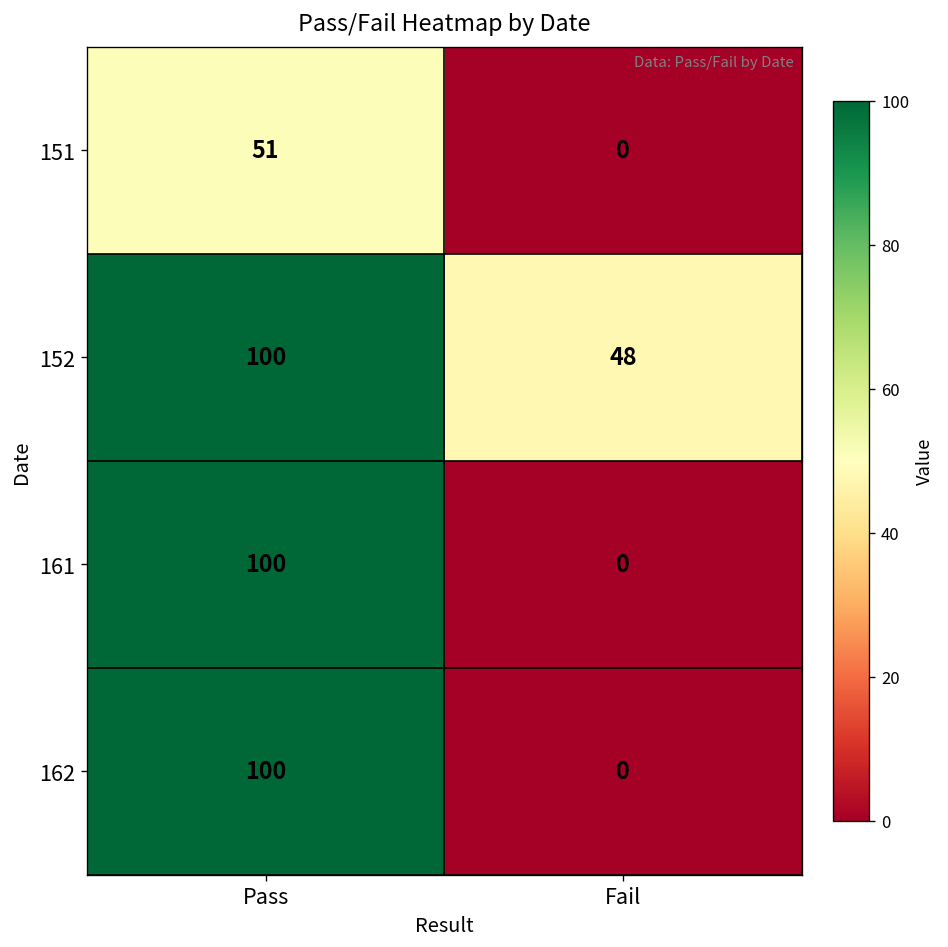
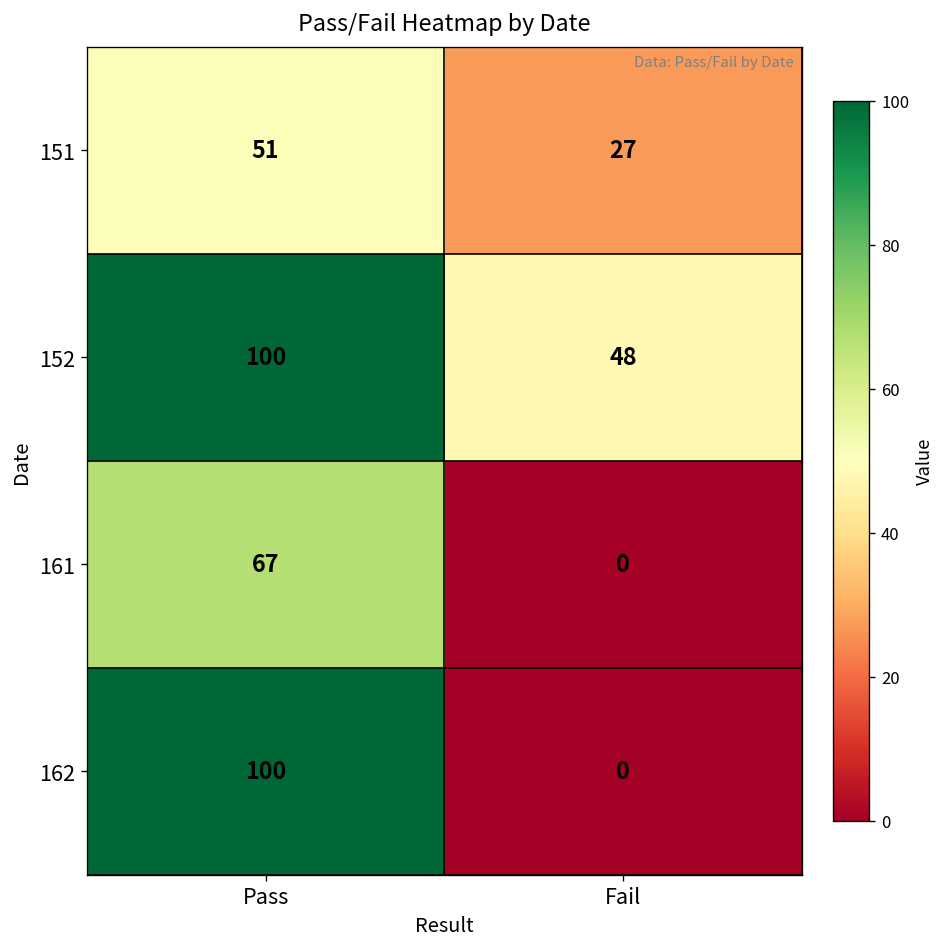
151, Fail: 0 -> 27
161, Pass: 100 -> 67
